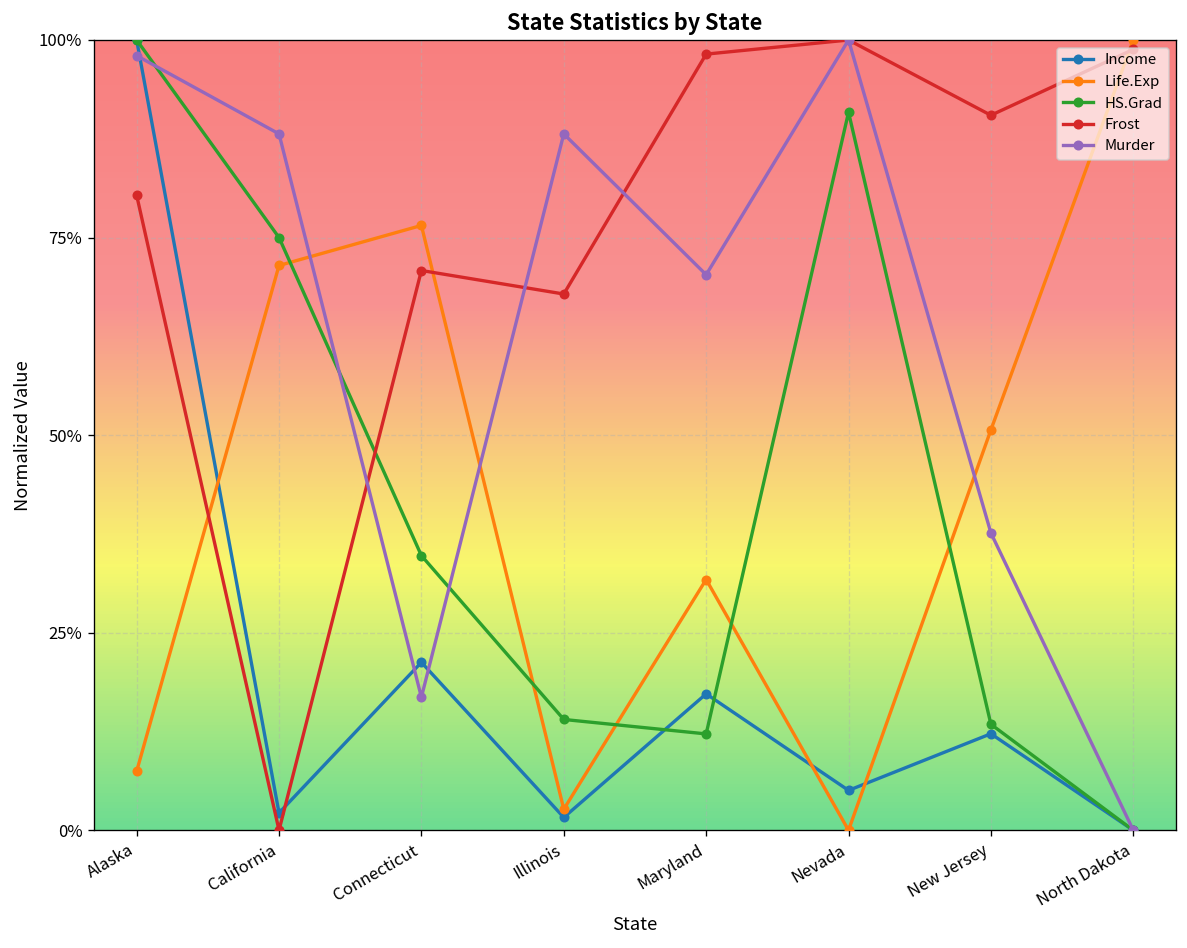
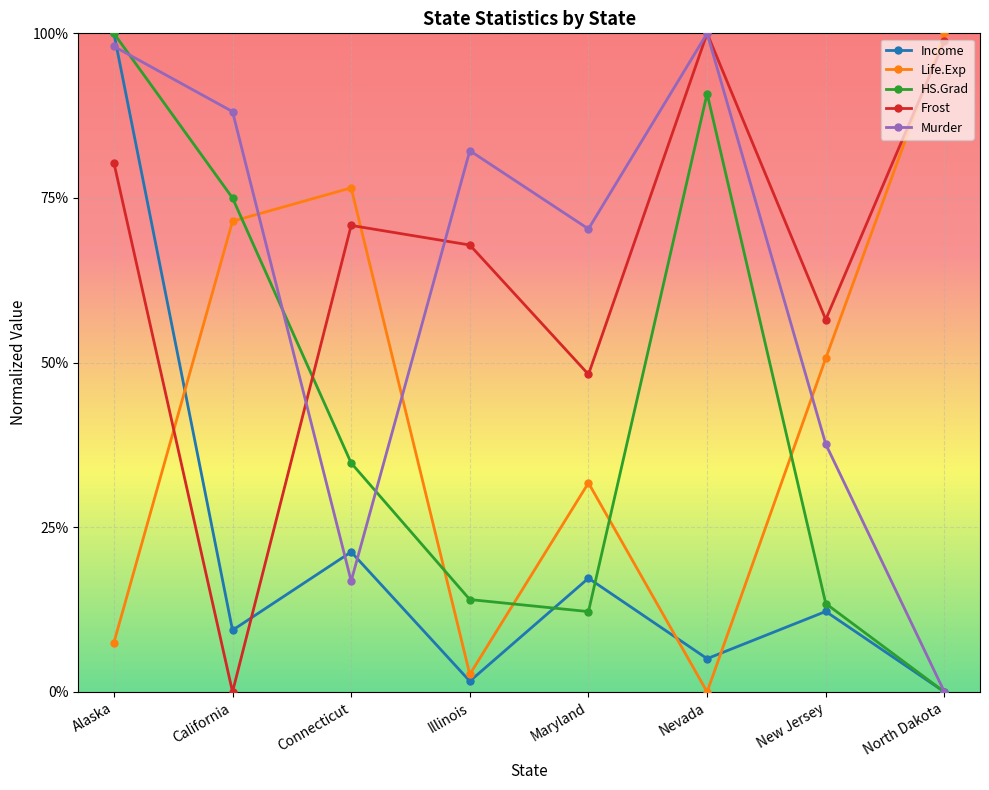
Income, California: 2% -> 9%
Murder, Illinois: 88% -> 82%
Frost, Maryland: 98% -> 48%
Frost, New Jersey: 90% -> 57%
